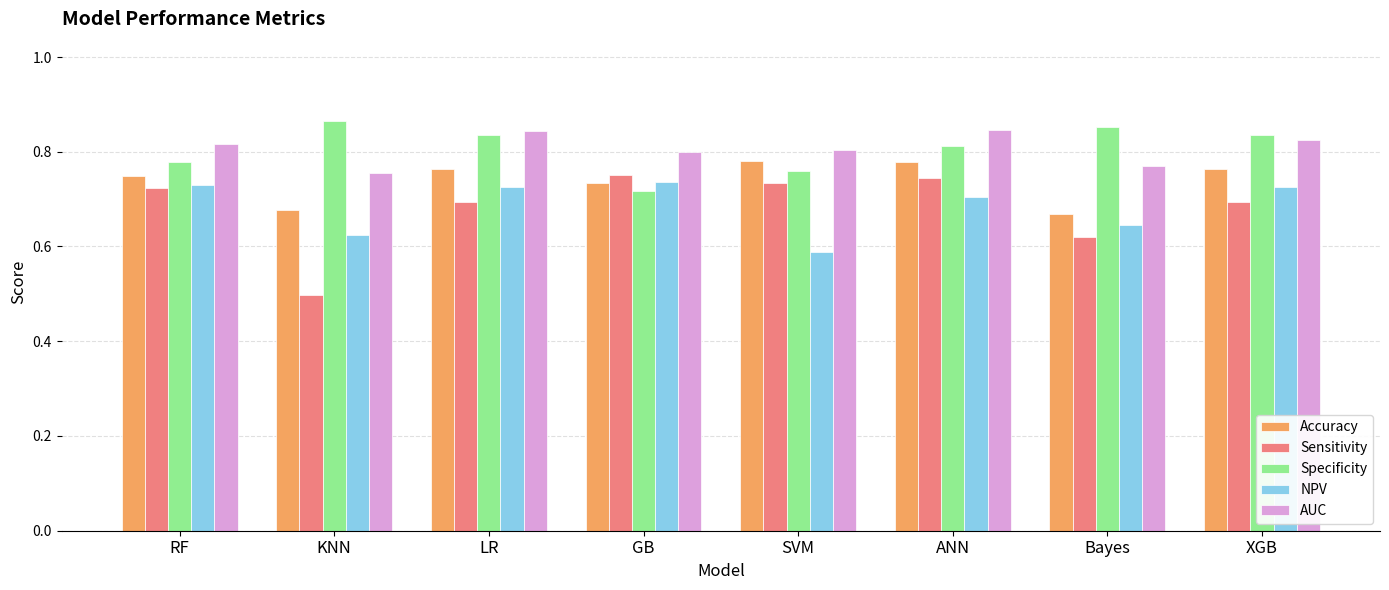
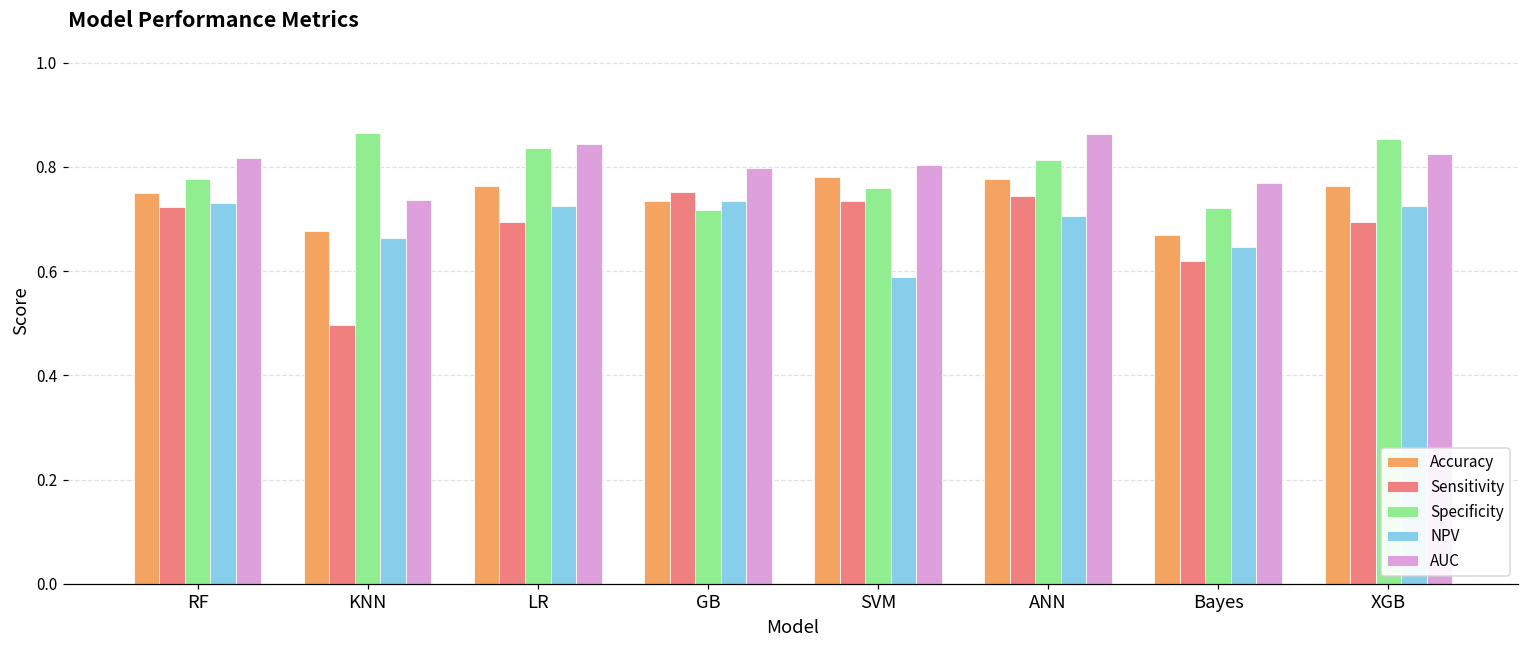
NPV, KNN: 0.62 -> 0.66
AUC, KNN: 0.76 -> 0.74
AUC, ANN: 0.85 -> 0.86
Specificity, Bayes: 0.85 -> 0.72
Specificity, XGB: 0.84 -> 0.85
